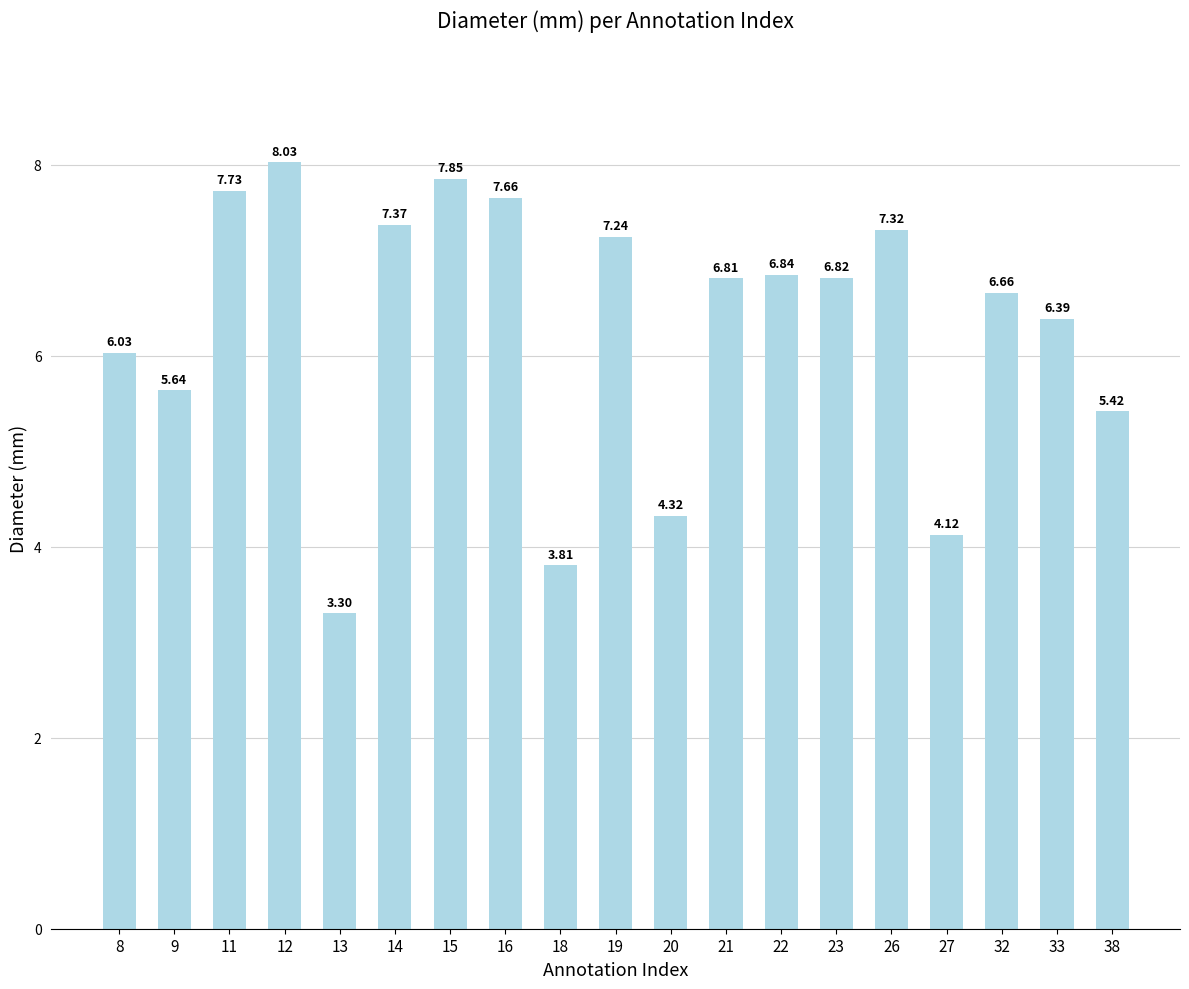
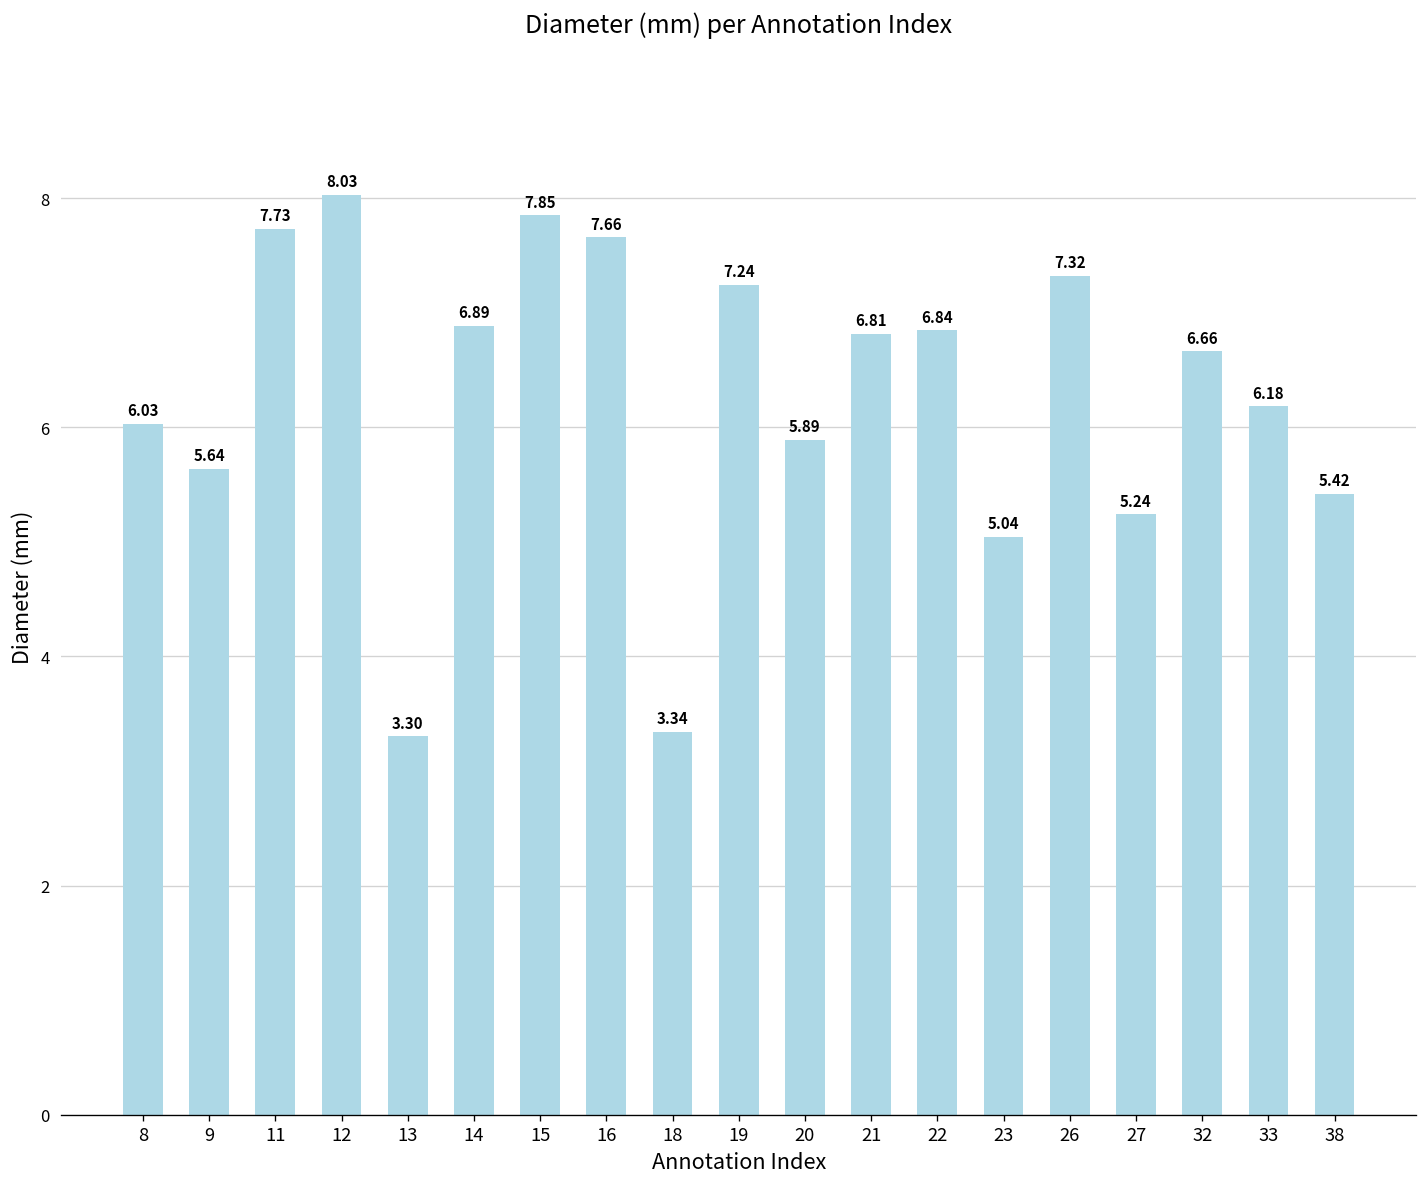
14: 7.37 -> 6.89
18: 3.81 -> 3.34
20: 4.32 -> 5.89
23: 6.82 -> 5.04
27: 4.12 -> 5.24
33: 6.39 -> 6.18
